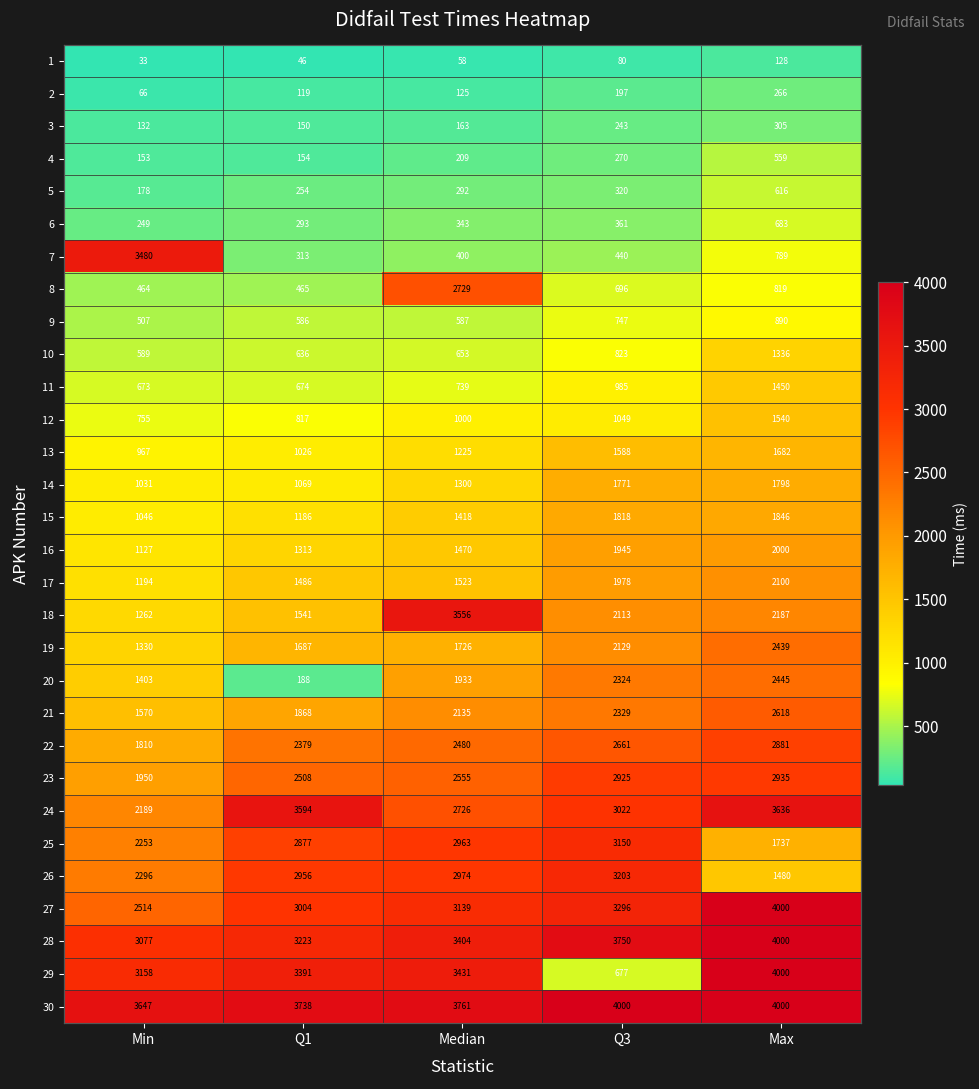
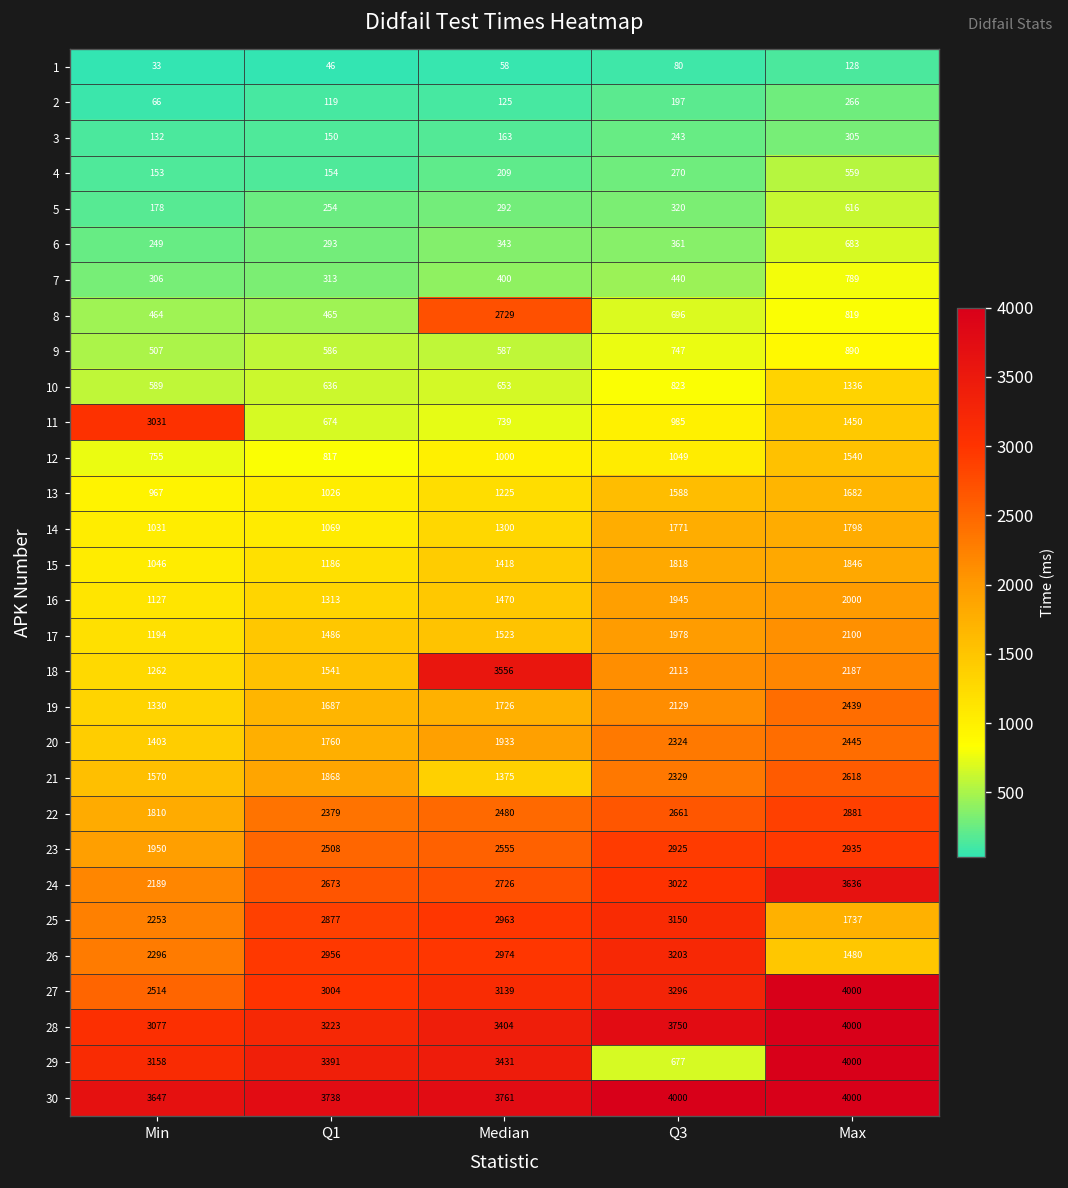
7, Min: 3480 -> 306
11, Min: 673 -> 3031
20, Q1: 188 -> 1760
21, Median: 2135 -> 1375
24, Q1: 3594 -> 2673
